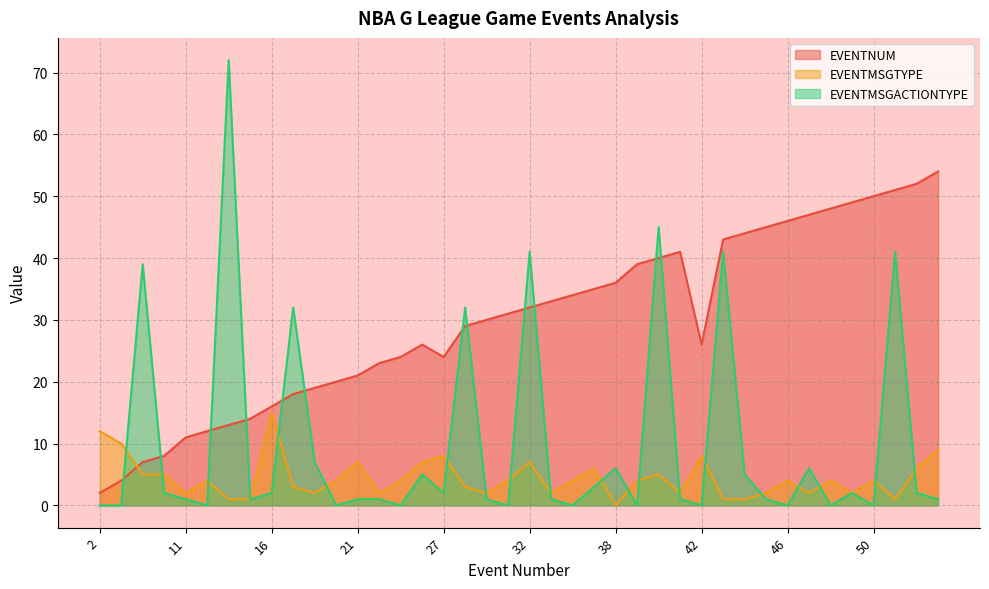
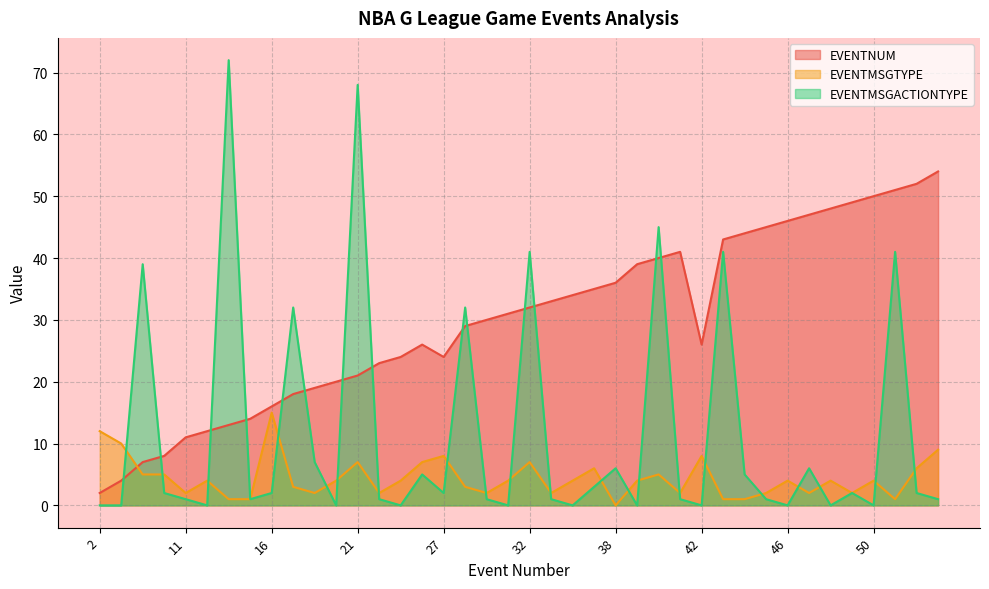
EVENTMSGACTIONTYPE, 21: 1 -> 68
